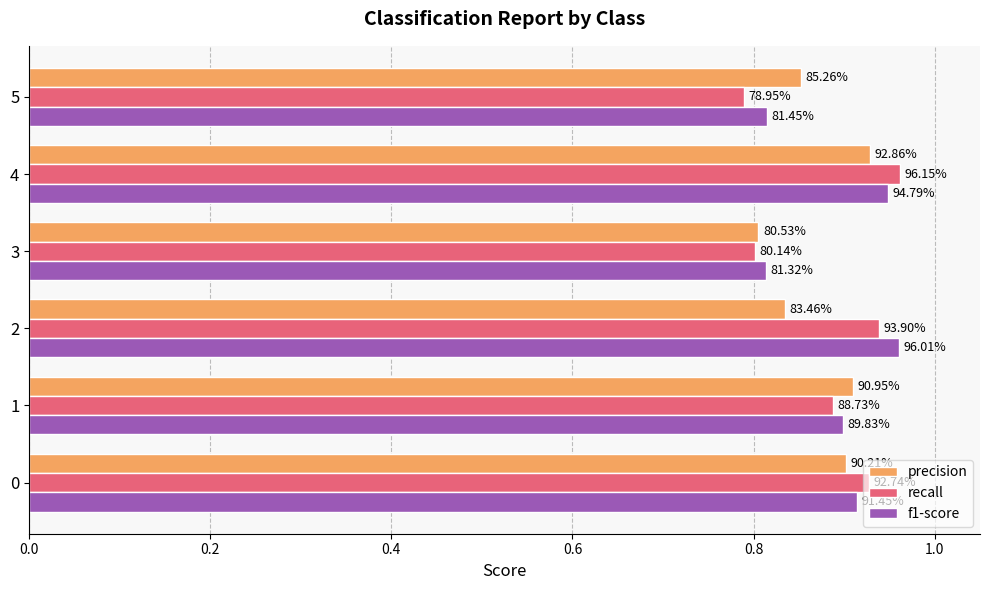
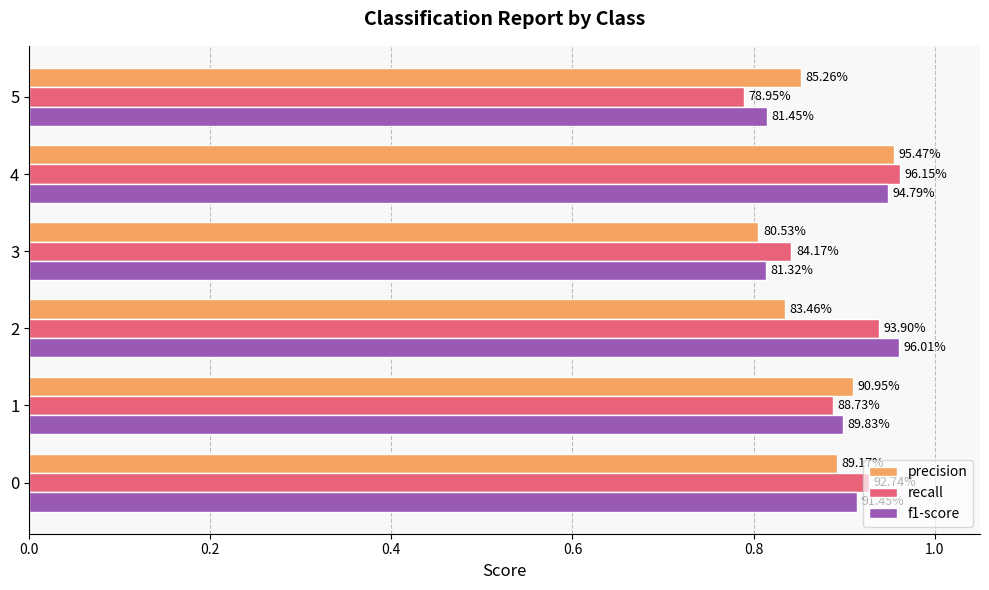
precision, 4: 92.86% -> 95.47%
recall, 3: 80.14% -> 84.17%
precision, 0: 0.90 -> 0.89
